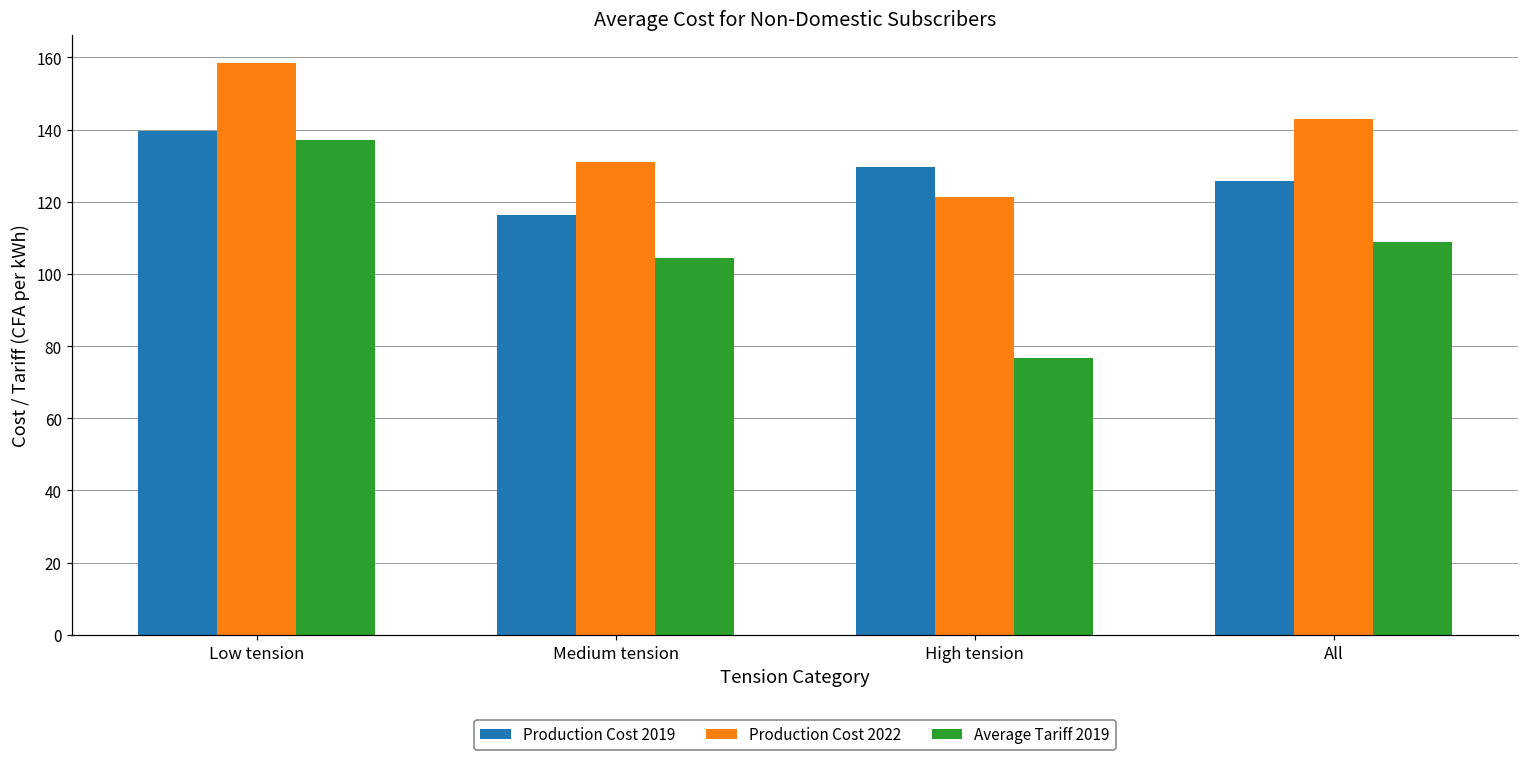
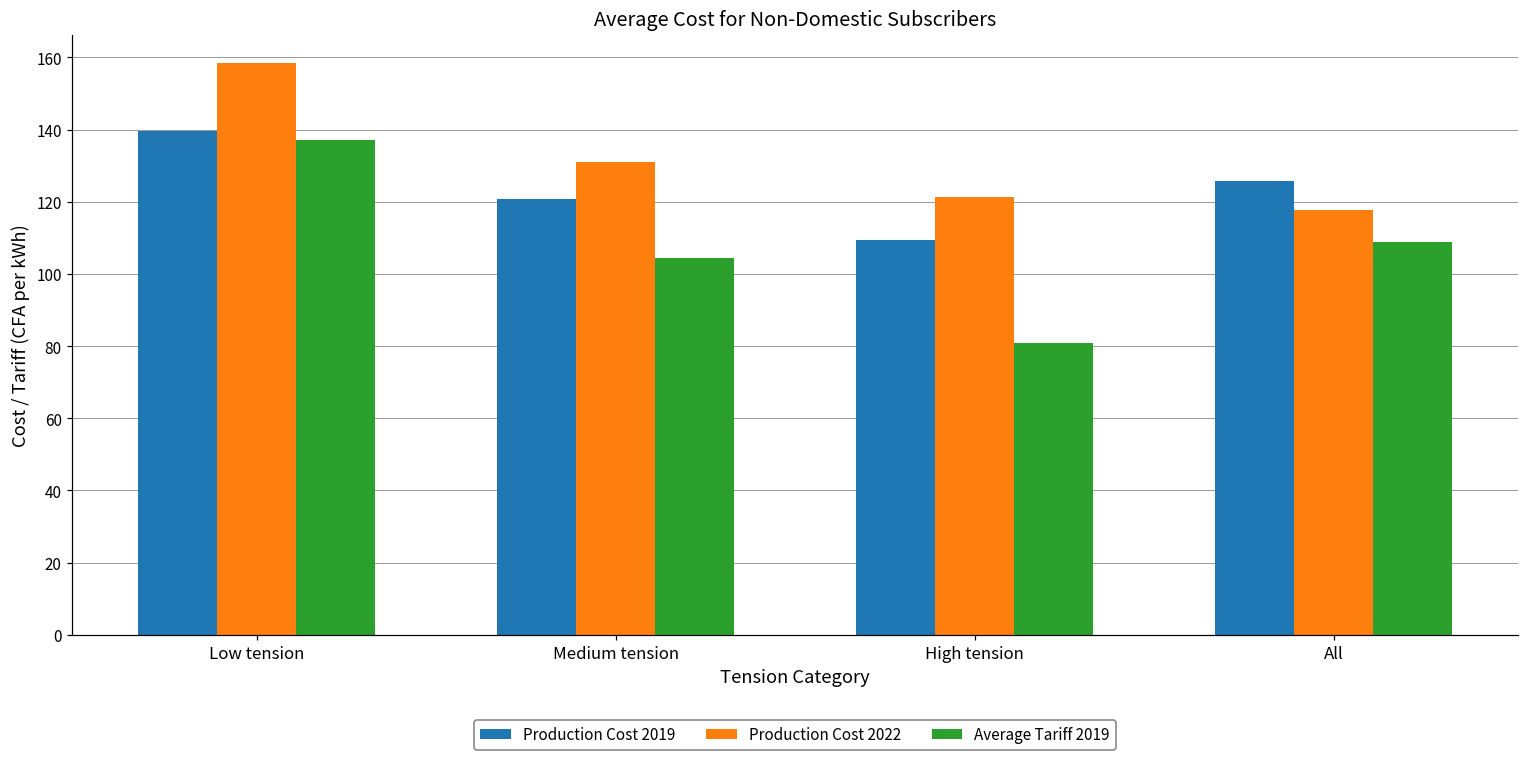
Production Cost 2019, Medium tension: 116 -> 121
Production Cost 2019, High tension: 130 -> 110
Average Tariff 2019, High tension: 77 -> 81
Production Cost 2022, All: 143 -> 118
